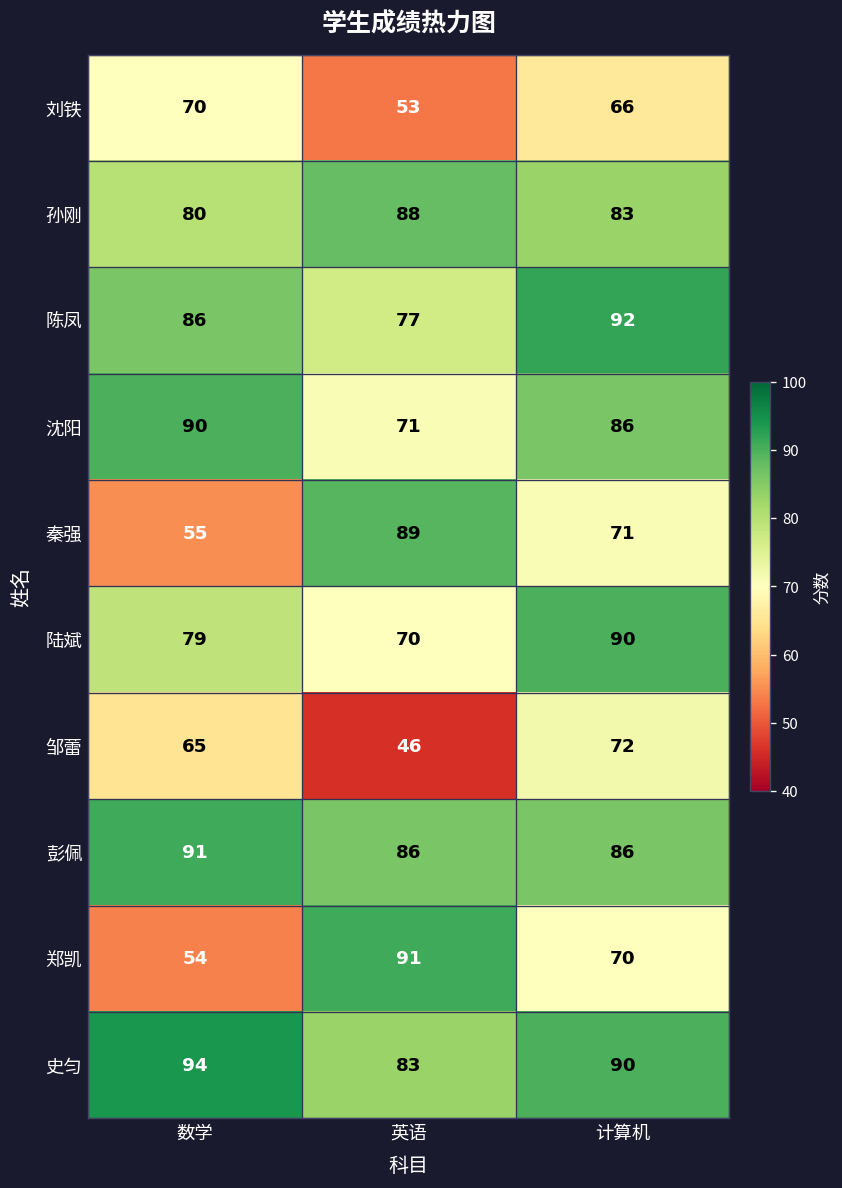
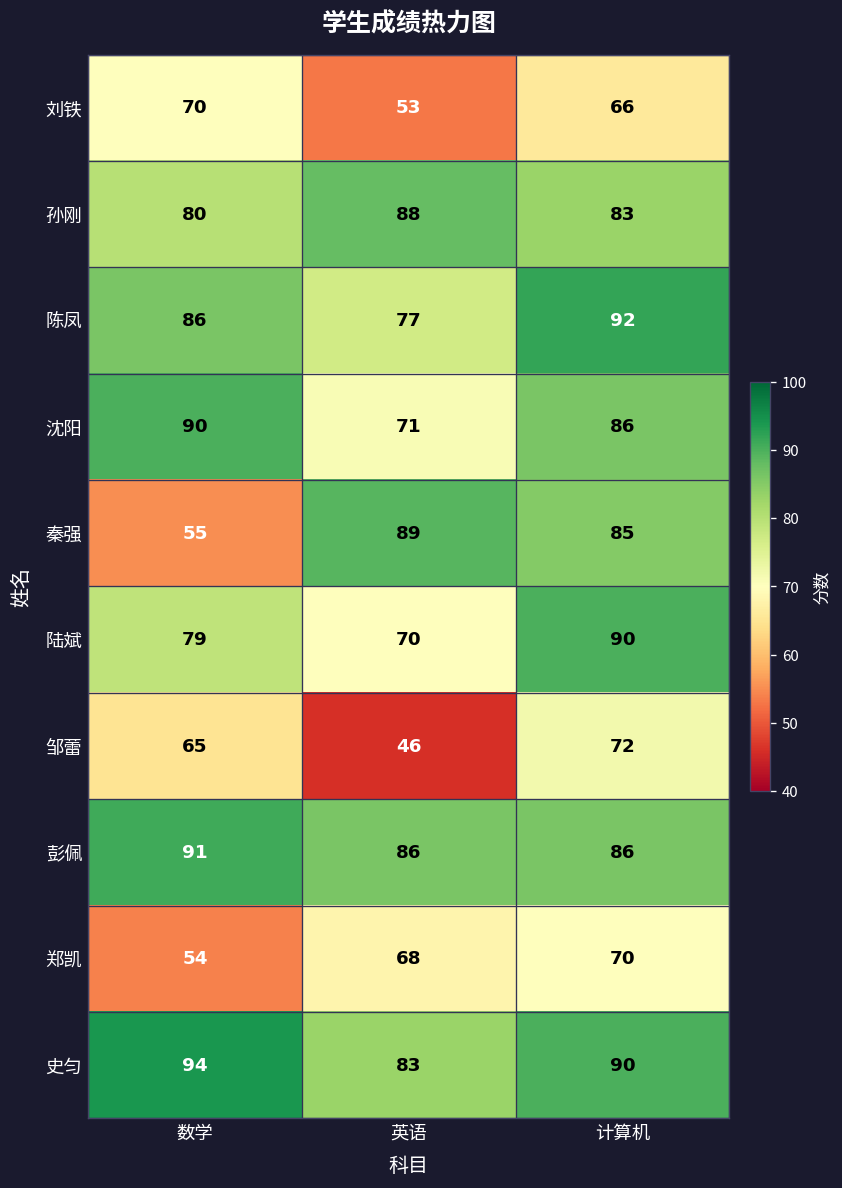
秦强, 计算机: 71 -> 85
郑凯, 英语: 91 -> 68
